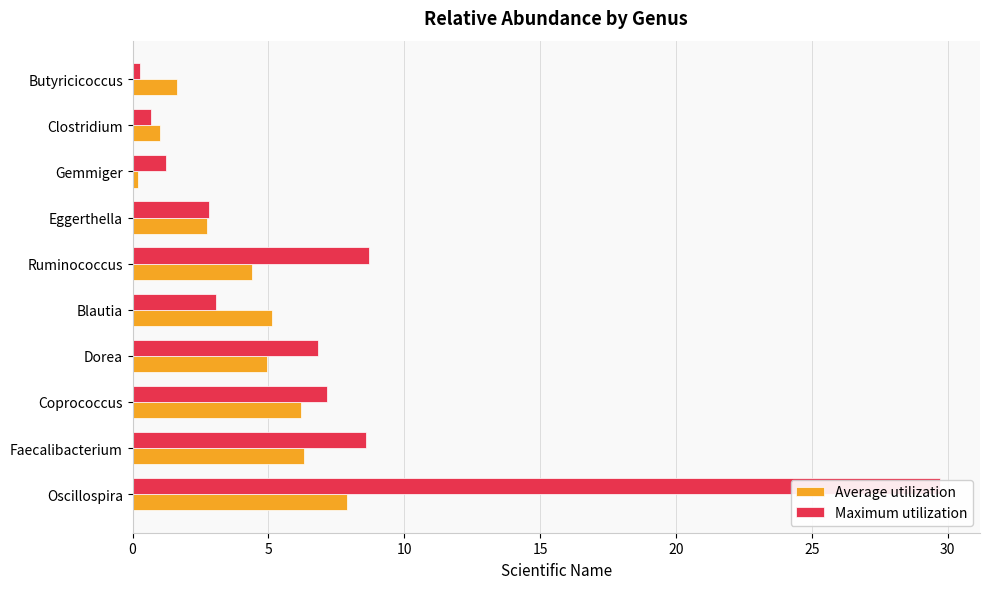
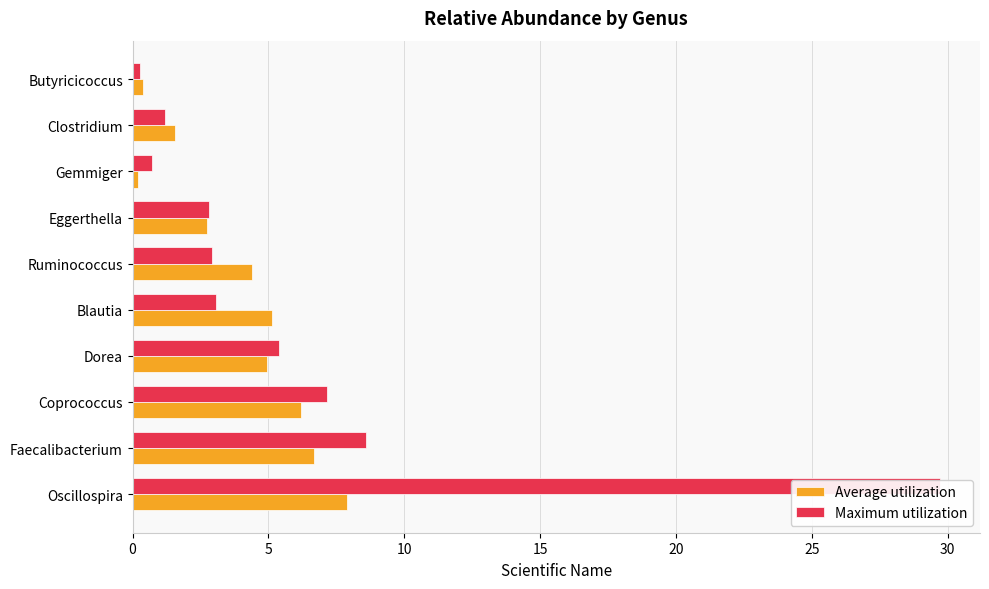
Average utilization, Butyricicoccus: 1.6 -> 0.4
Maximum utilization, Clostridium: 0.7 -> 1.2
Average utilization, Clostridium: 1.0 -> 1.6
Maximum utilization, Gemmiger: 1.2 -> 0.7
Maximum utilization, Ruminococcus: 8.7 -> 2.9
Maximum utilization, Dorea: 6.8 -> 5.4
Average utilization, Faecalibacterium: 6.3 -> 6.7
